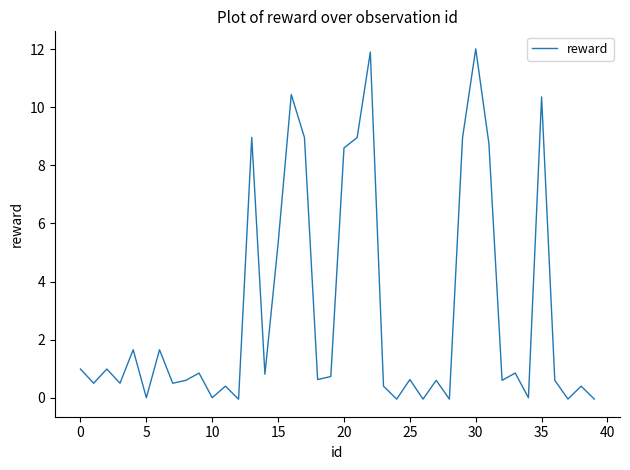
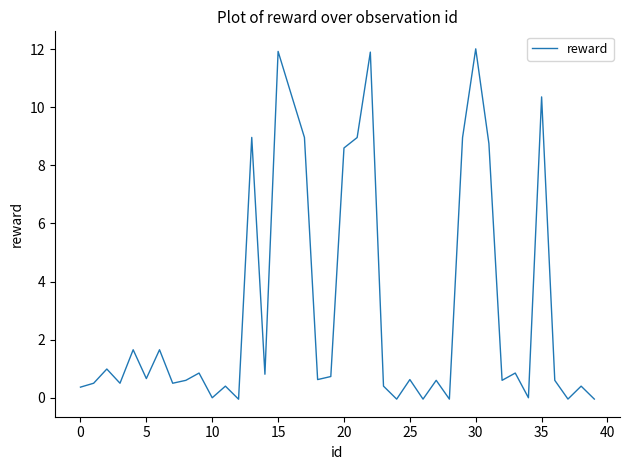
0: 1.0 -> 0.4
5: 0.0 -> 0.7
15: 5.3 -> 11.9
